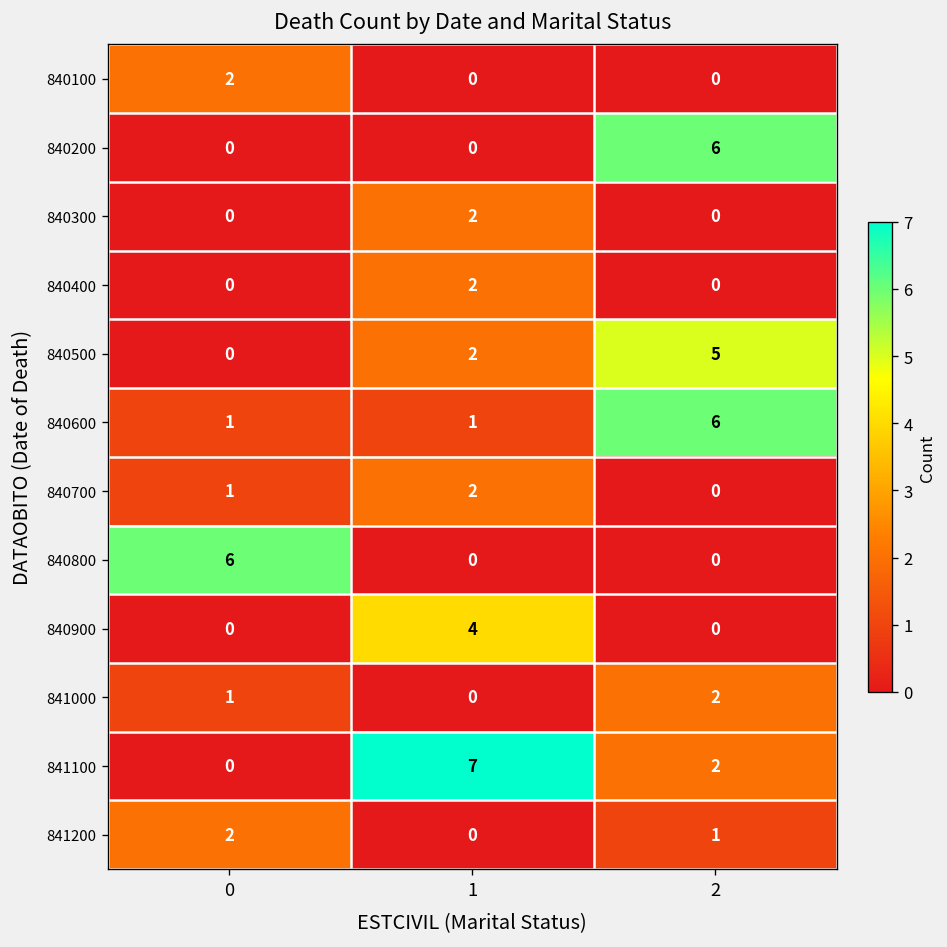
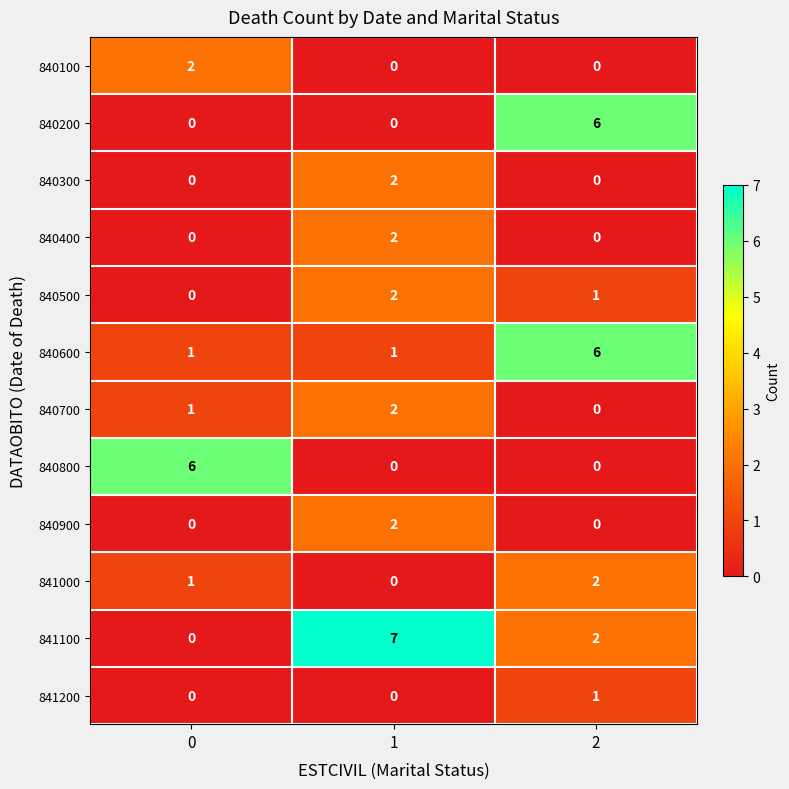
840500, 2: 5 -> 1
840900, 1: 4 -> 2
841200, 0: 2 -> 0
